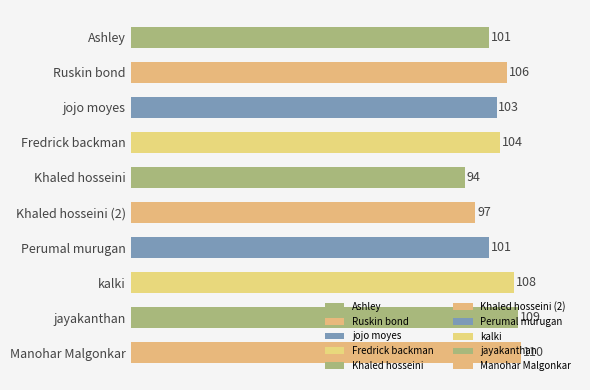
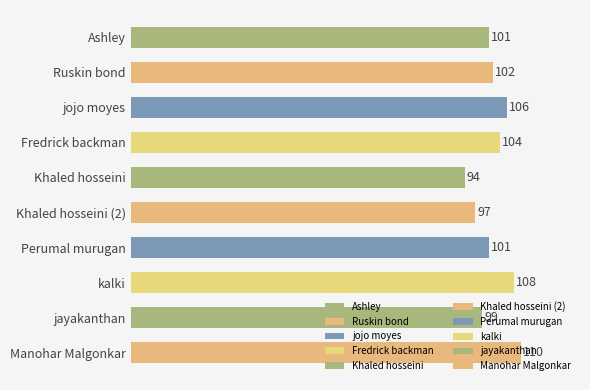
Ruskin bond: 106 -> 102
jojo moyes: 103 -> 106
jayakanthan: 109 -> 99
